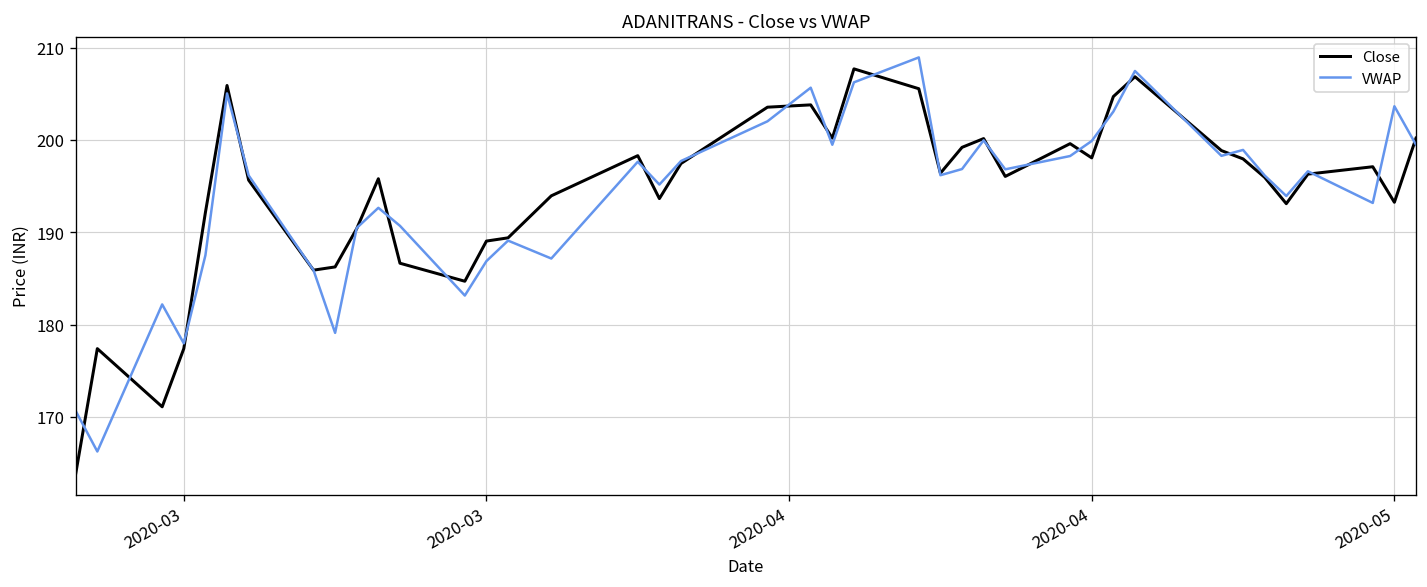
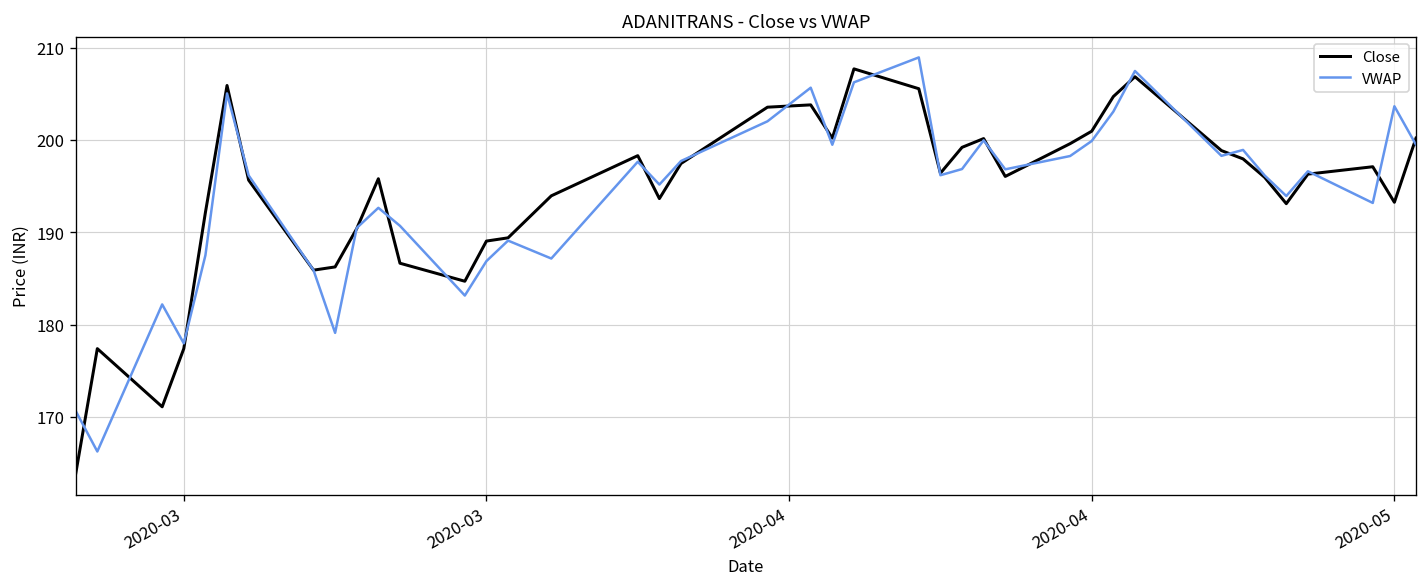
Close, 2020-04: 198 -> 201
